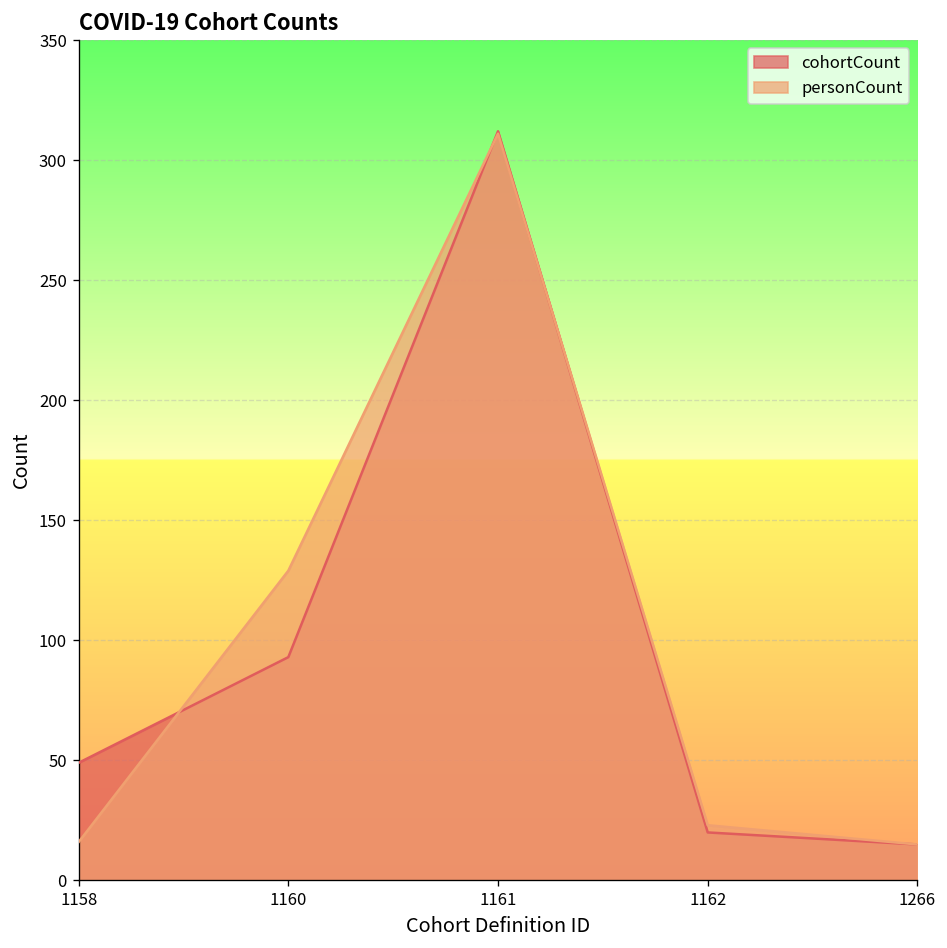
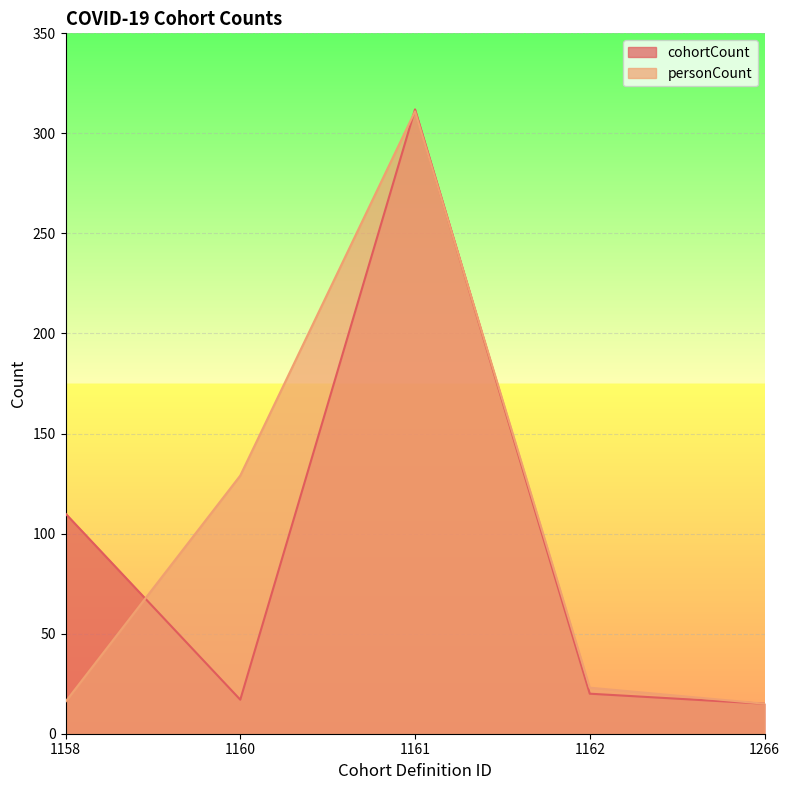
cohortCount, 1158: 49 -> 110
cohortCount, 1160: 93 -> 17
